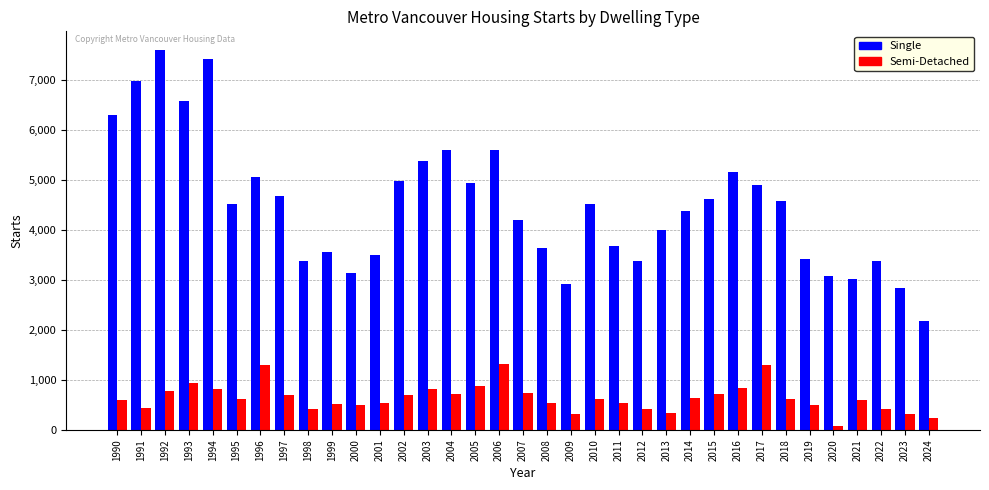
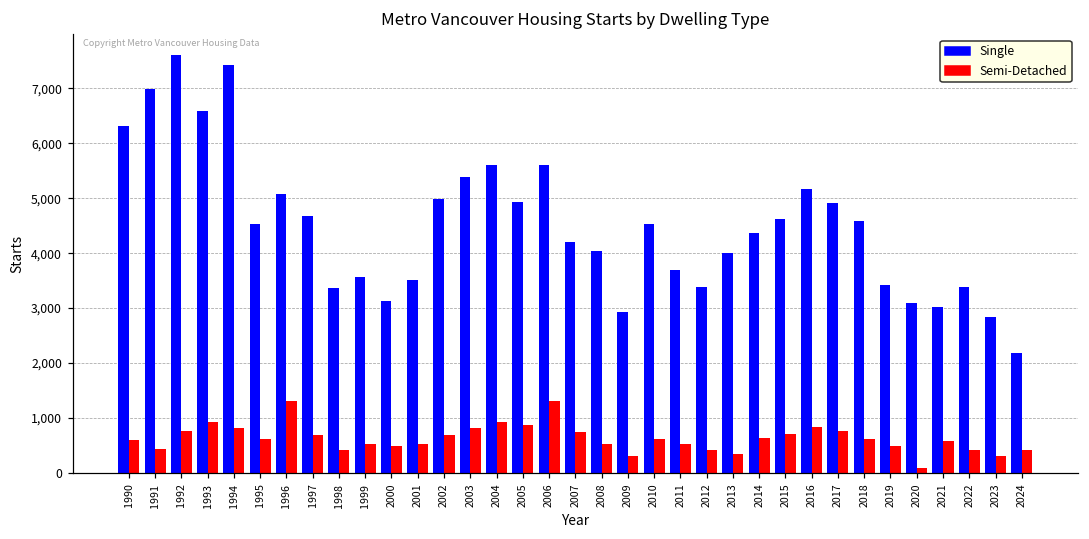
Semi-Detached, 2004: 700 -> 900
Single, 2008: 3,600 -> 4,000
Semi-Detached, 2017: 1,300 -> 800
Semi-Detached, 2024: 200 -> 400
